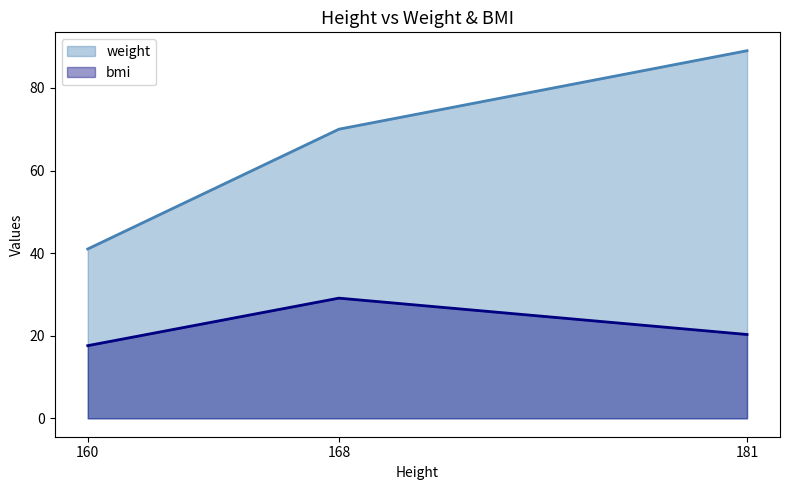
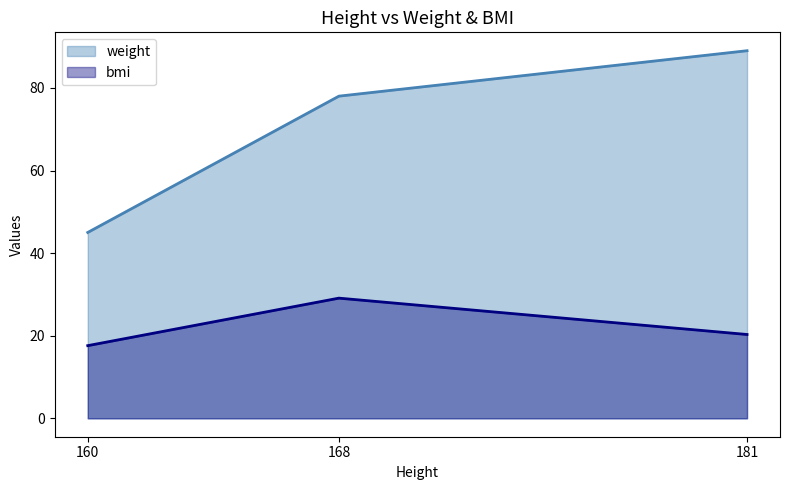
weight, 160: 41 -> 45
weight, 168: 70 -> 78
